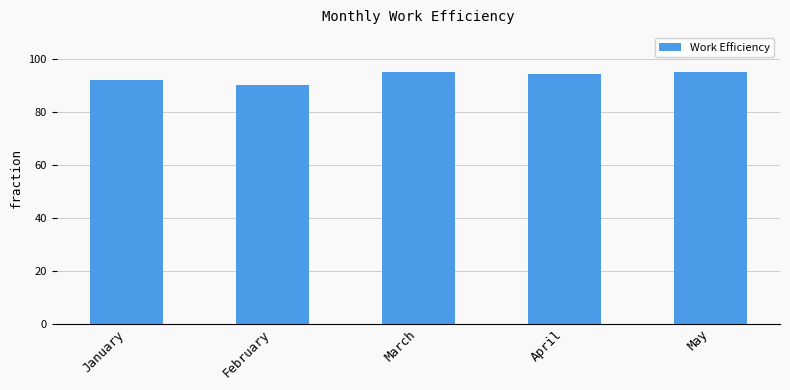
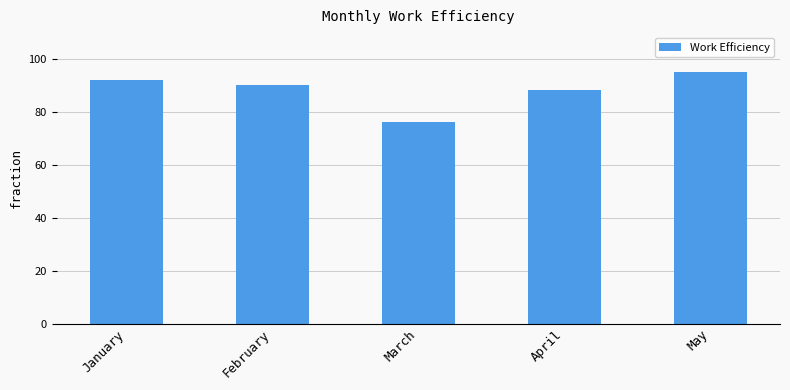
March: 95 -> 76
April: 94 -> 88
